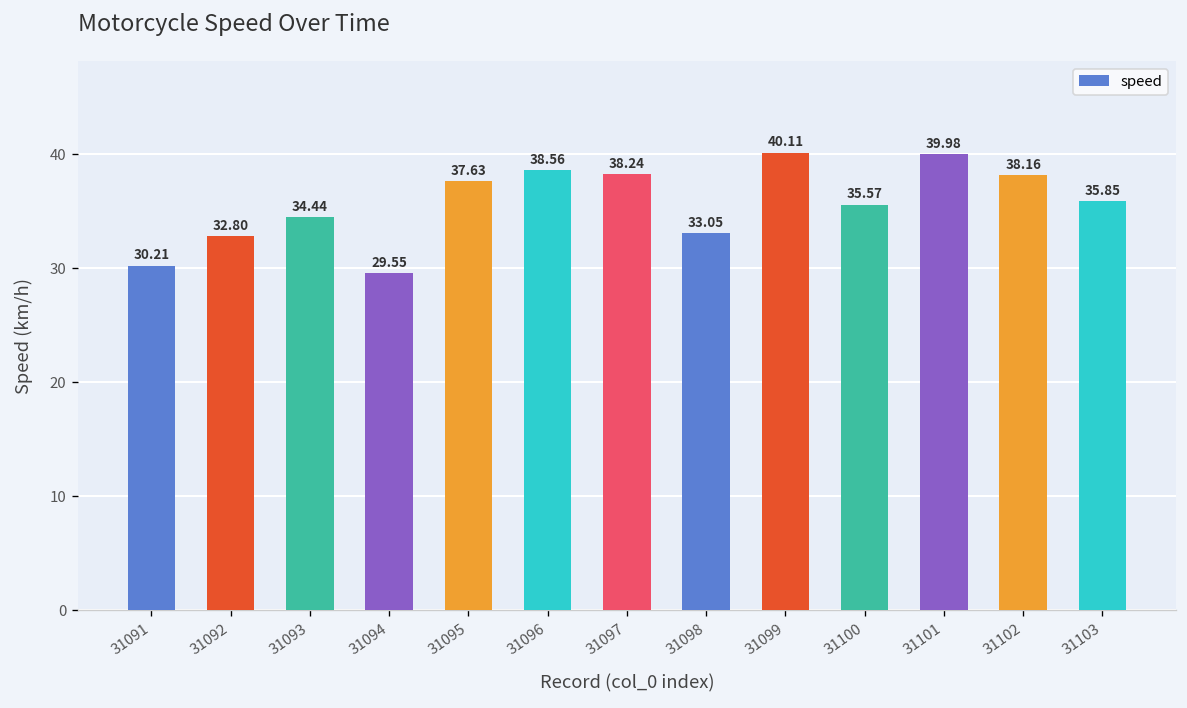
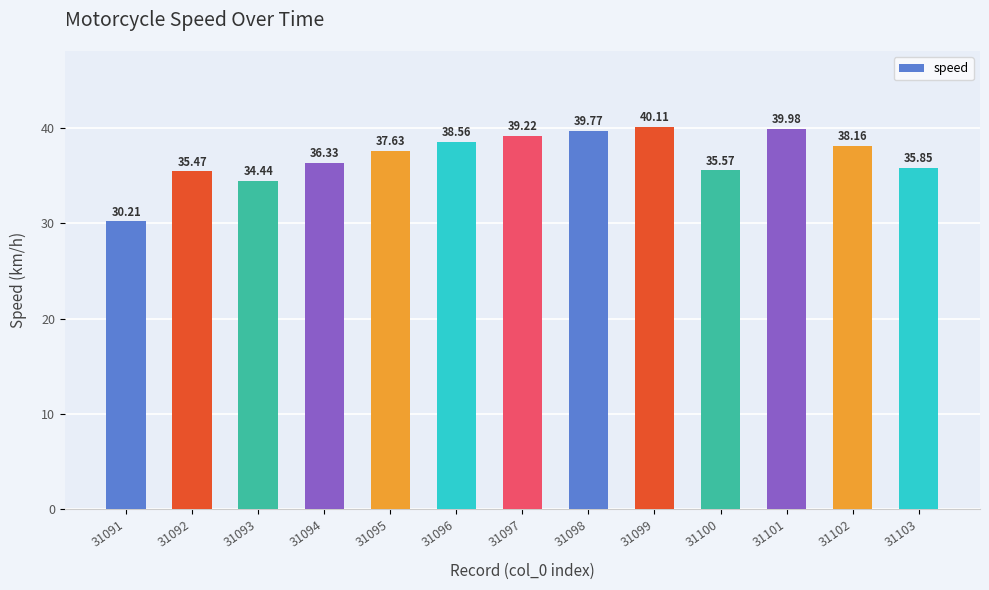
31092: 32.80 -> 35.47
31094: 29.55 -> 36.33
31097: 38.24 -> 39.22
31098: 33.05 -> 39.77
